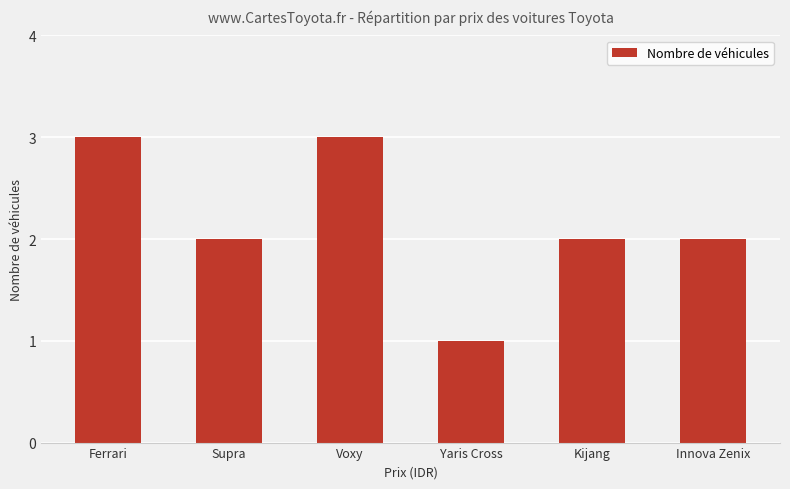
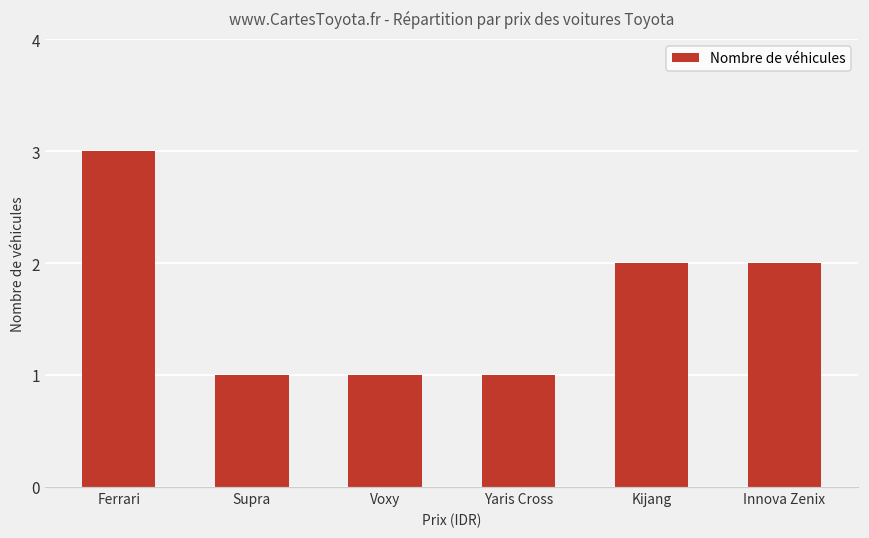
Supra: 2 -> 1
Voxy: 3 -> 1
